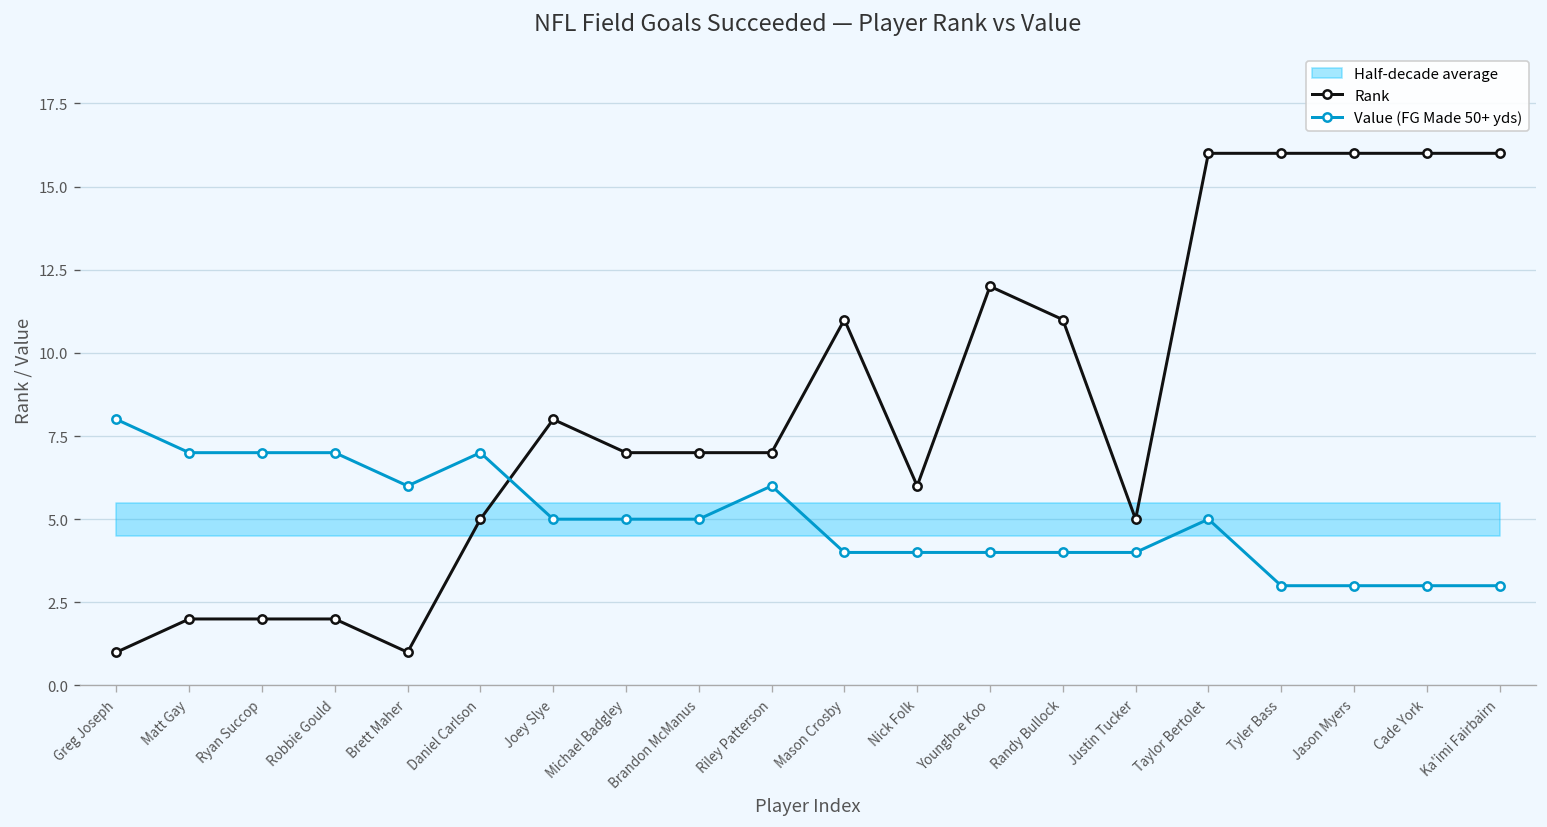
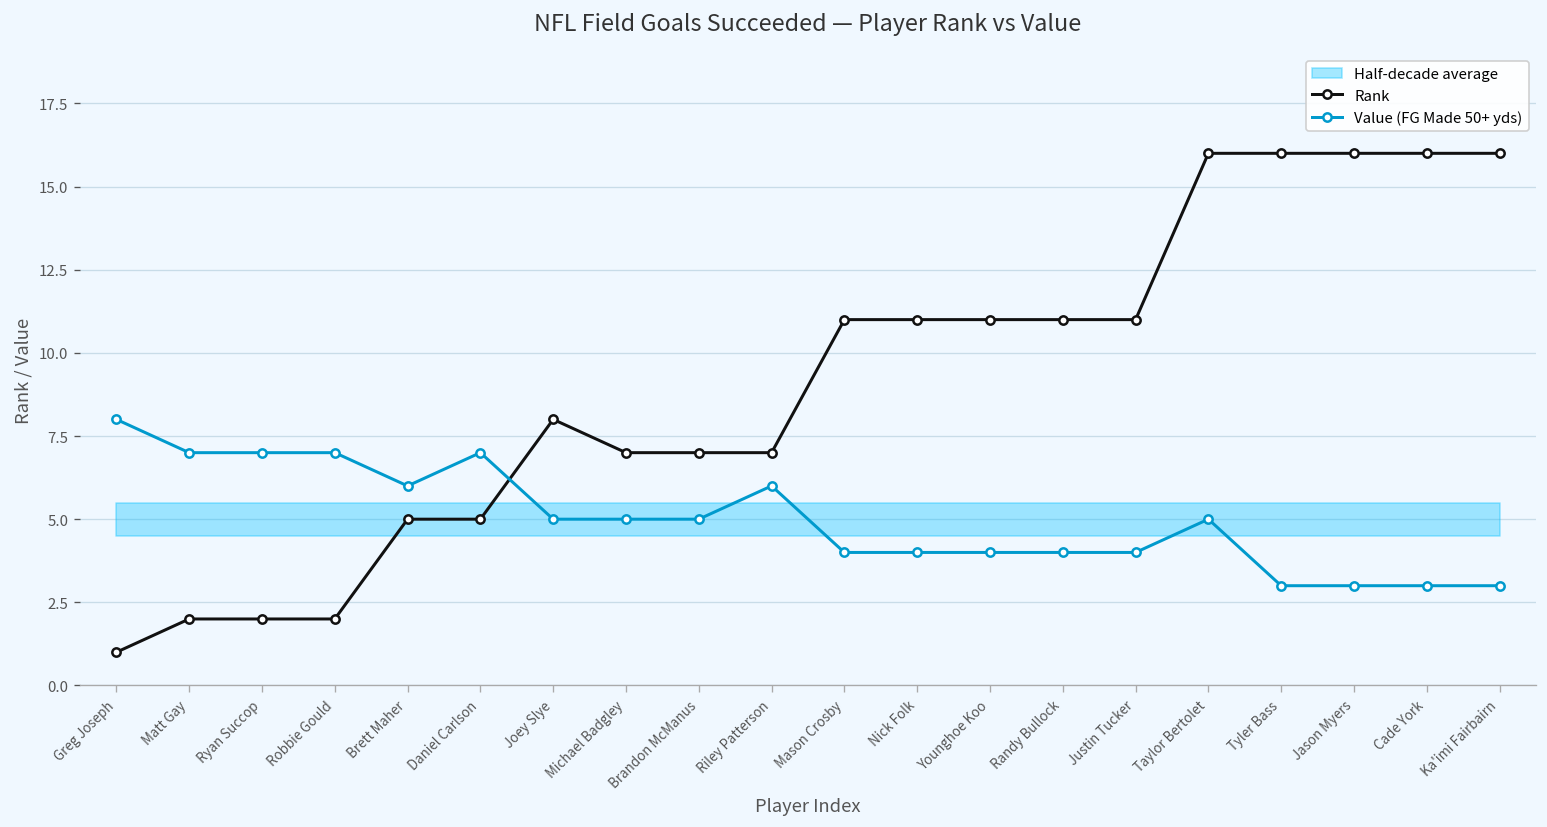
Rank, Brett Maher: 1 -> 5
Rank, Nick Folk: 6 -> 11
Rank, Younghoe Koo: 12 -> 11
Rank, Justin Tucker: 5 -> 11
